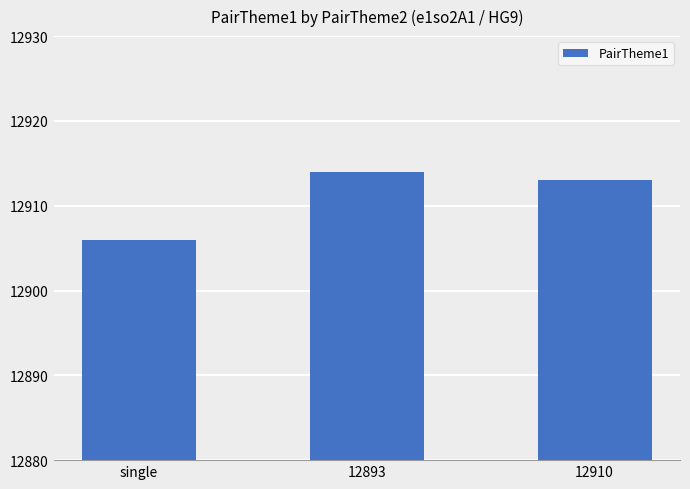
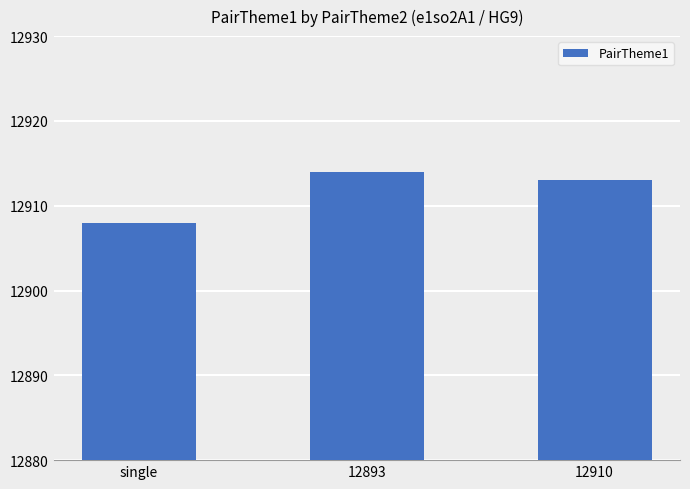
single: 12906 -> 12908
